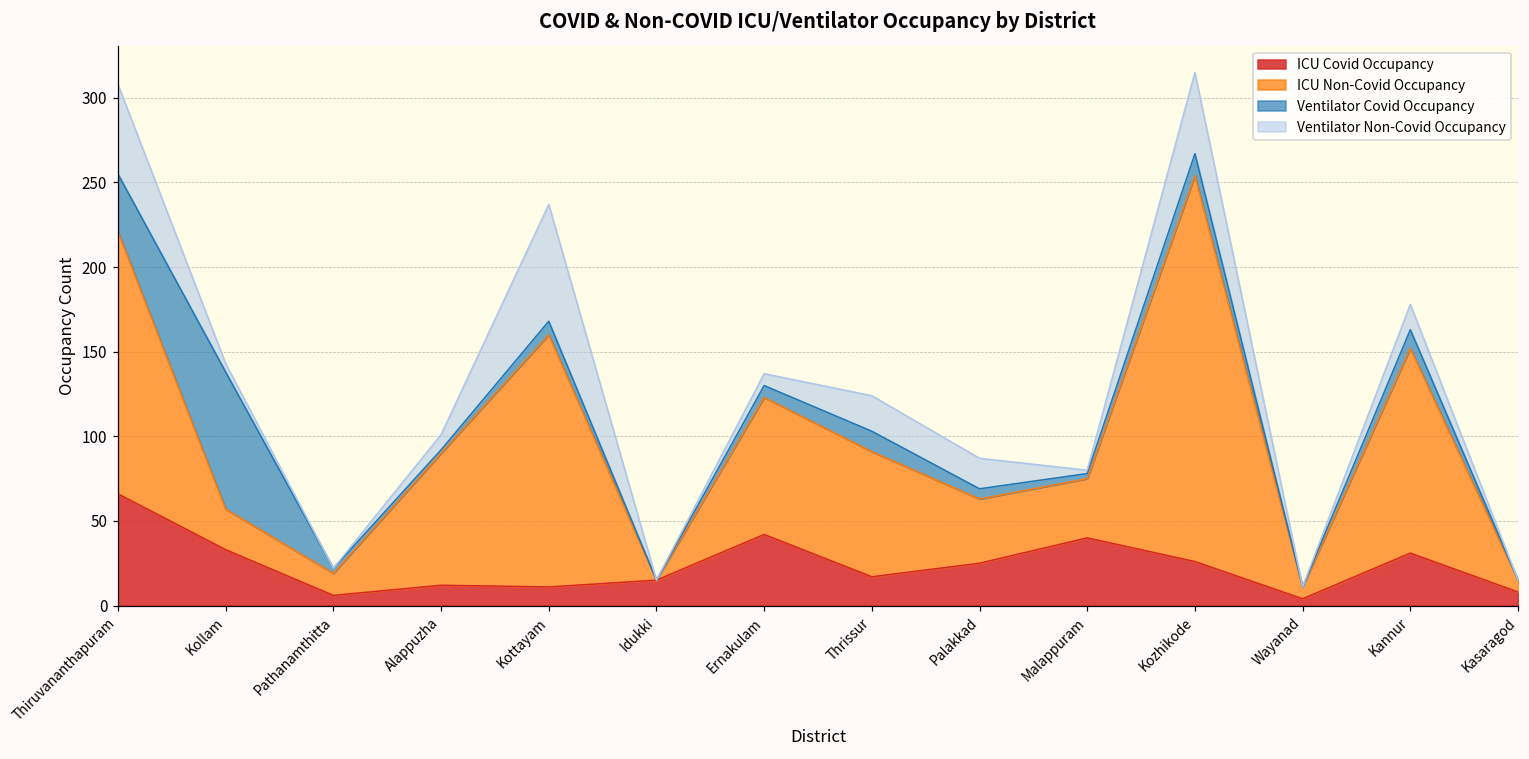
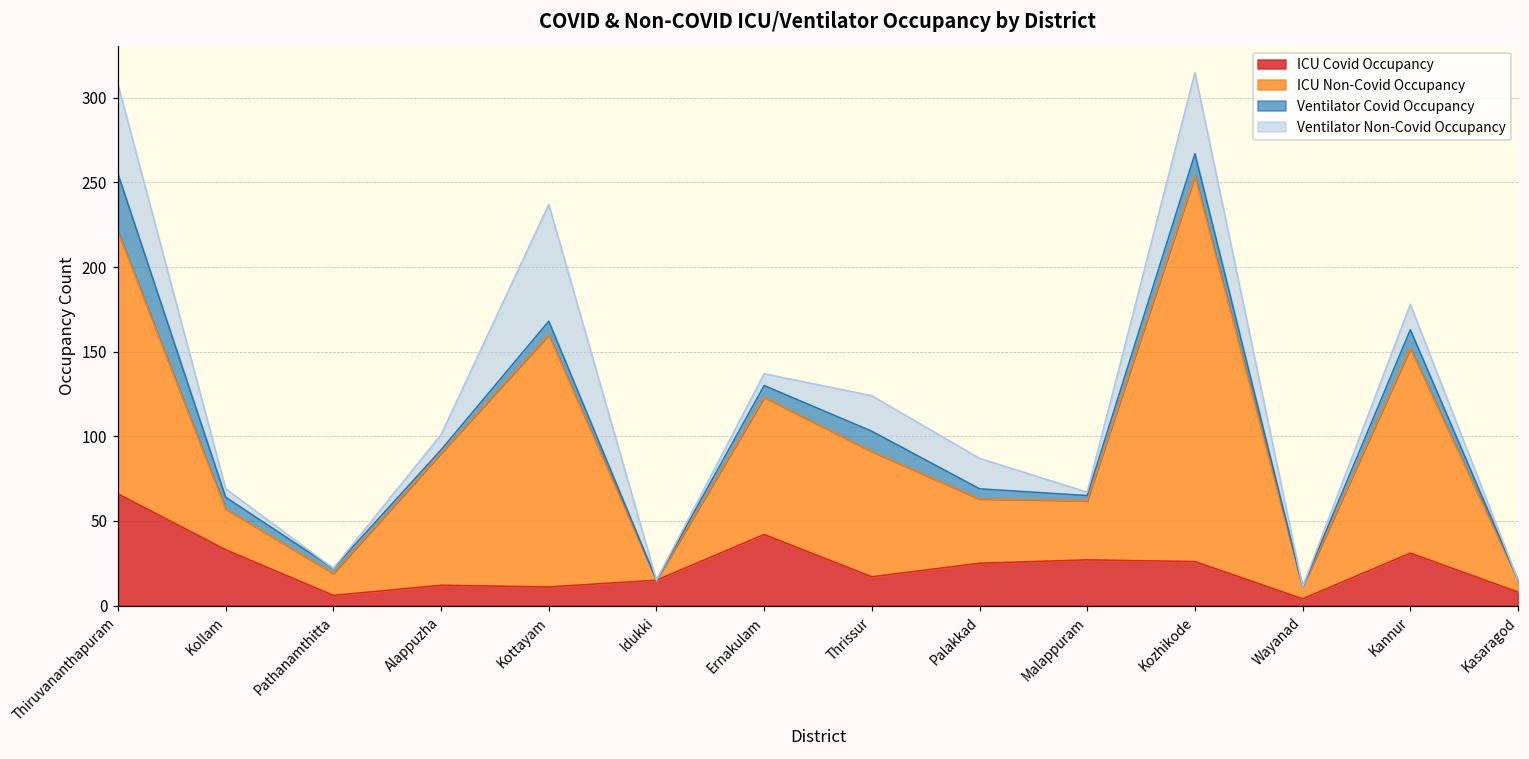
Ventilator Covid Occupancy, Kollam: 81 -> 7
ICU Covid Occupancy, Malappuram: 40 -> 27
